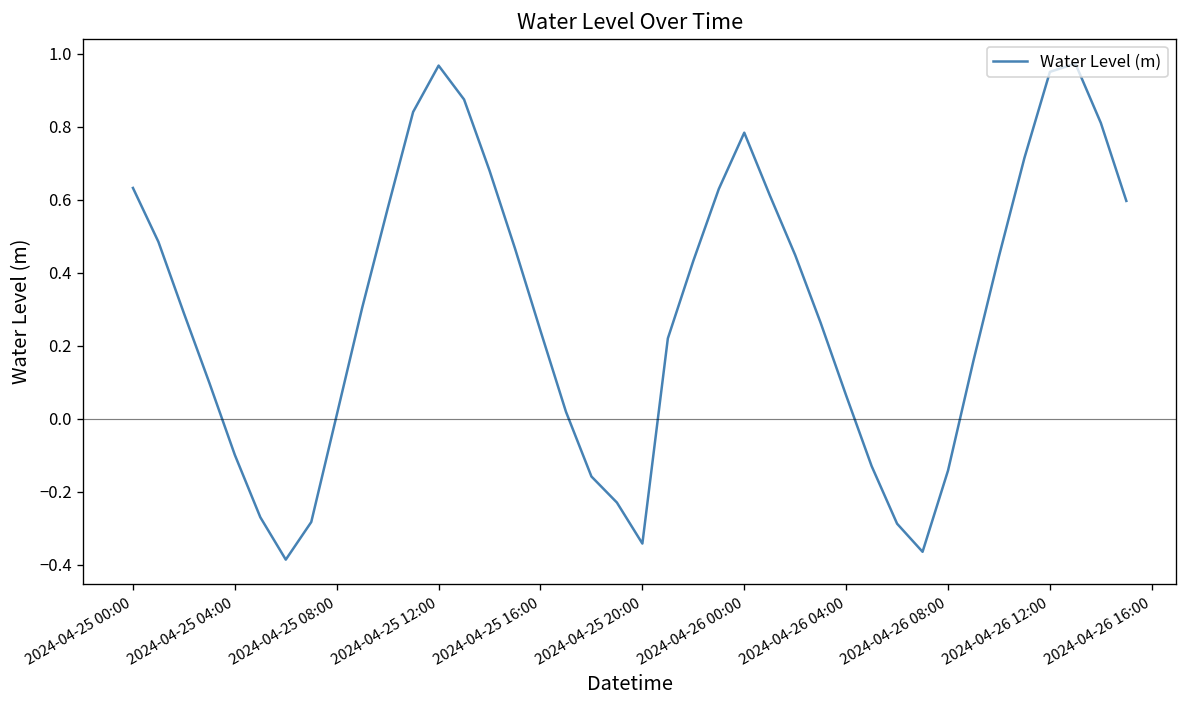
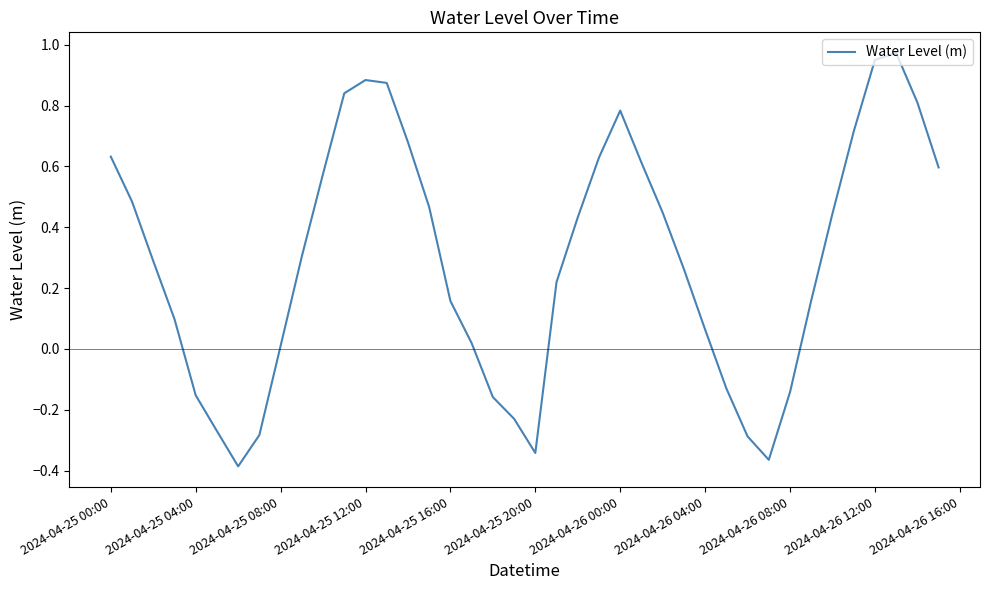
2024-04-25 04:00: -0.10 -> -0.15
2024-04-25 12:00: 0.97 -> 0.88
2024-04-25 16:00: 0.24 -> 0.16
